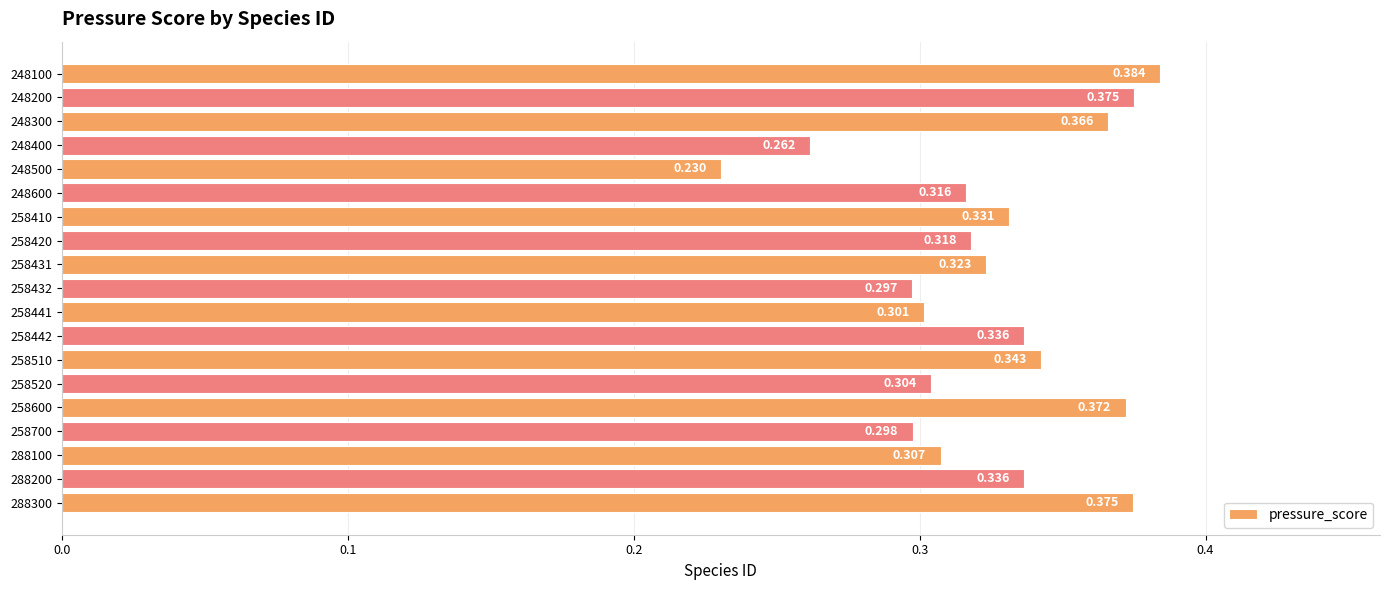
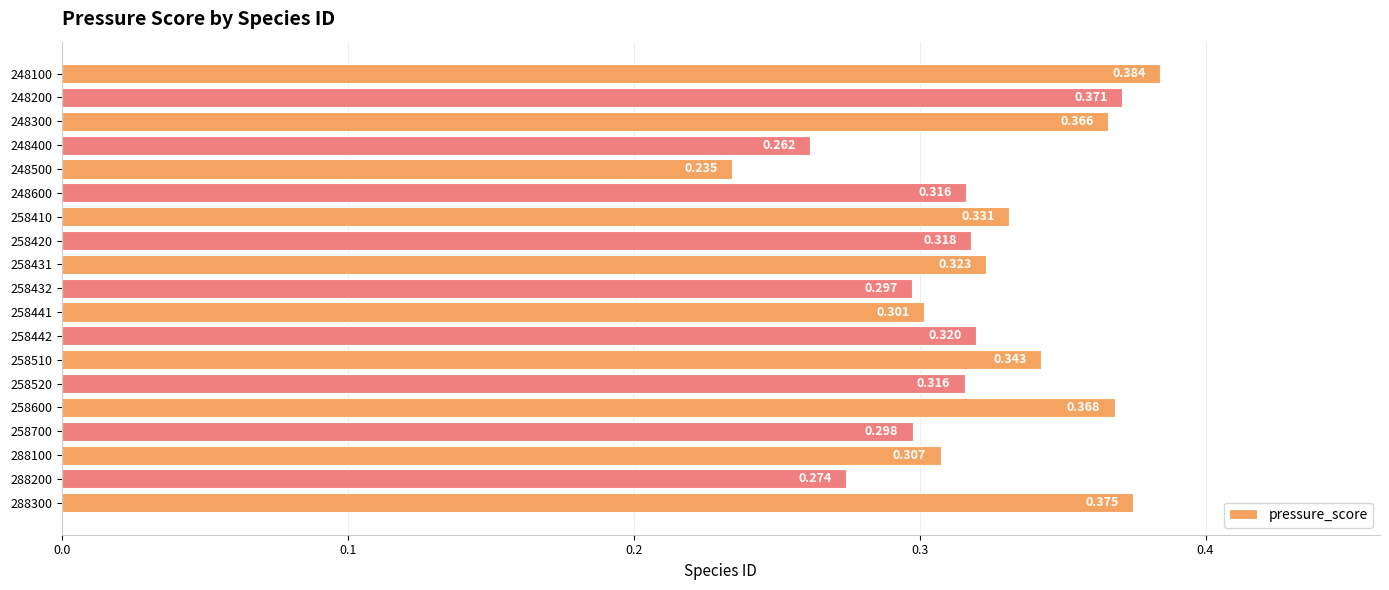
248200: 0.375 -> 0.371
248500: 0.230 -> 0.235
258442: 0.336 -> 0.320
258520: 0.304 -> 0.316
258600: 0.372 -> 0.368
288200: 0.336 -> 0.274
